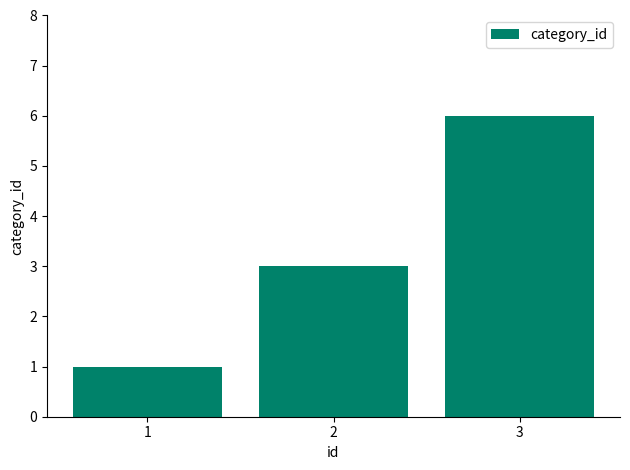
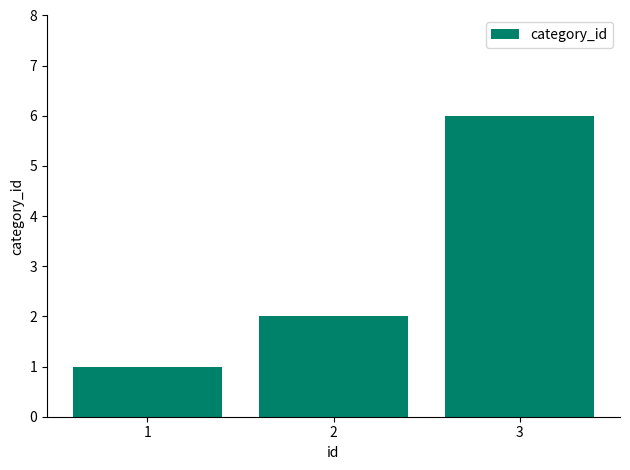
2: 3 -> 2
